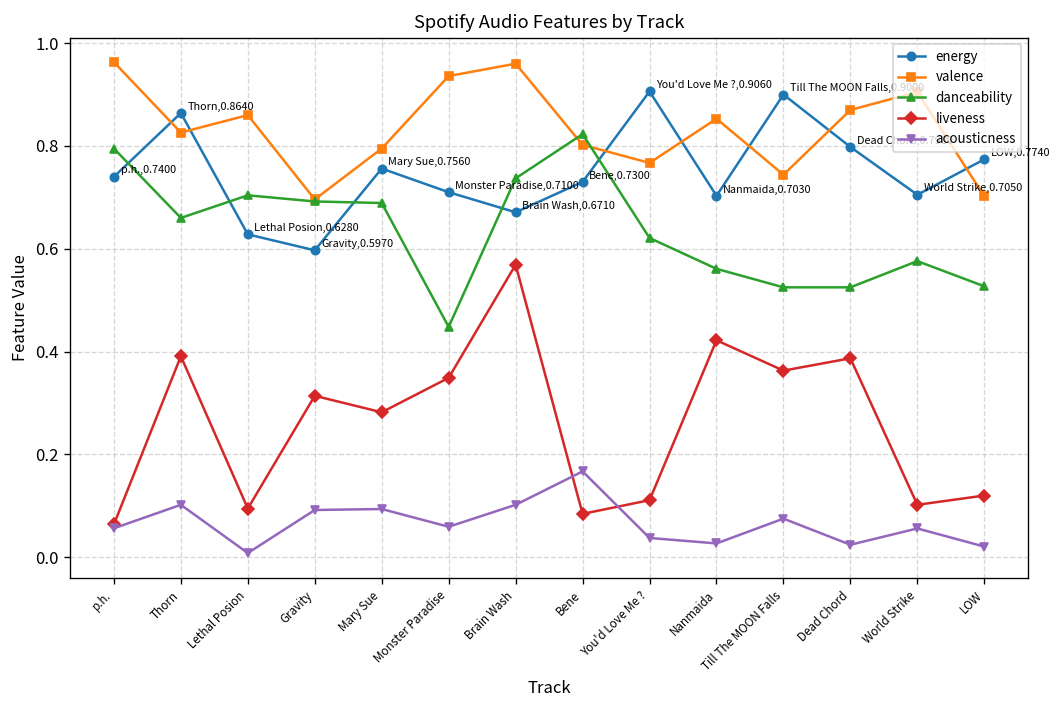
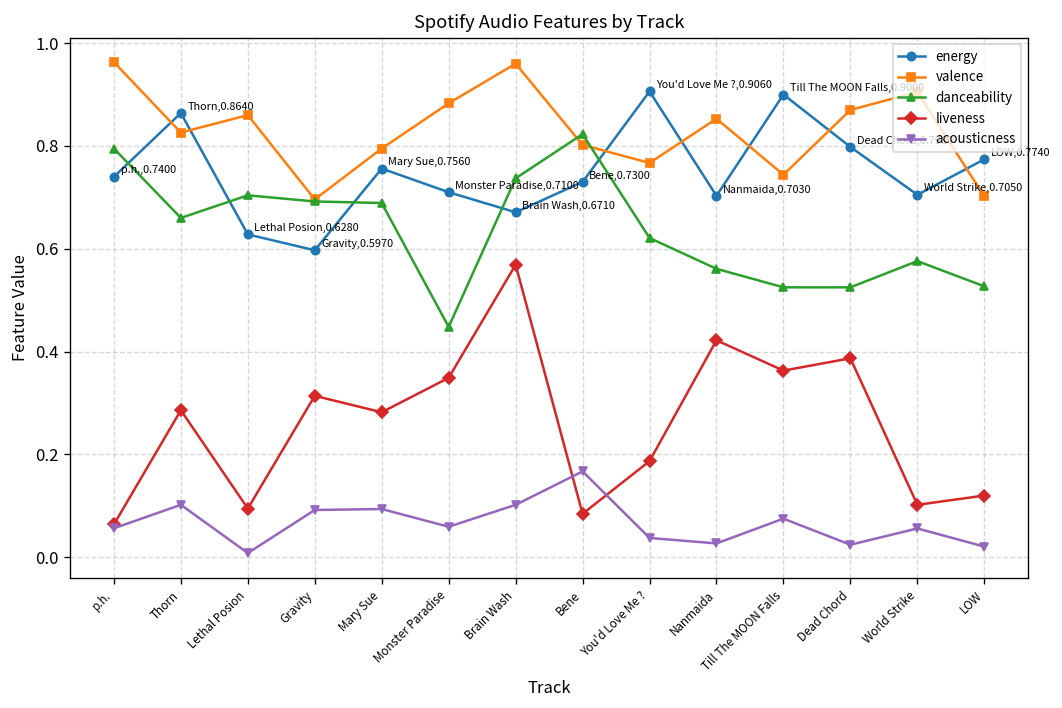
liveness, Thorn: 0.39 -> 0.29
valence, Monster Paradise: 0.94 -> 0.88
liveness, You'd Love Me ?: 0.11 -> 0.19
